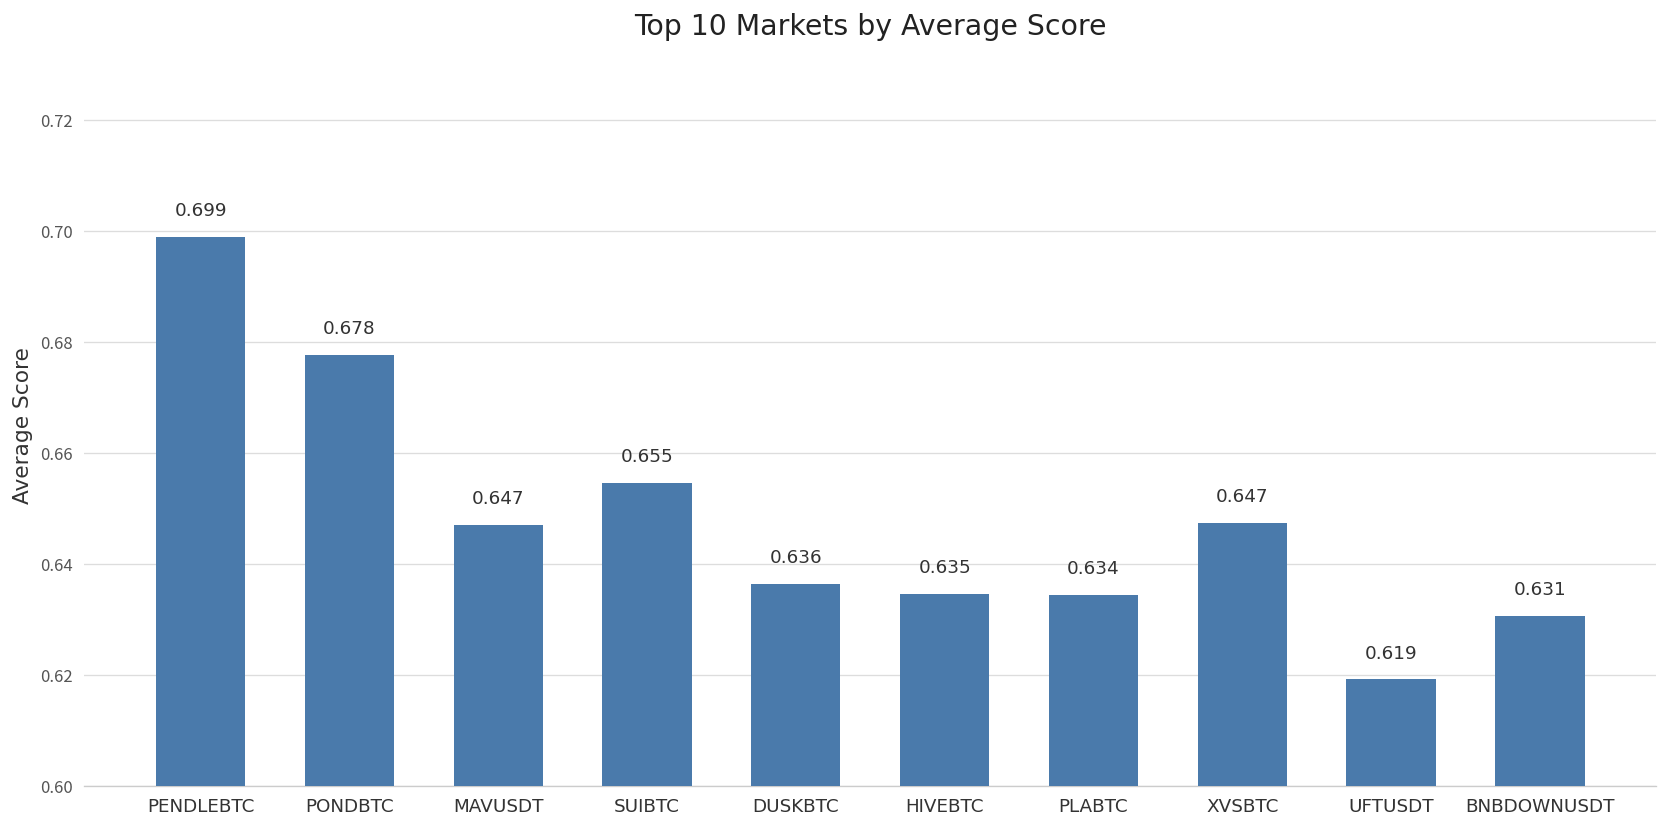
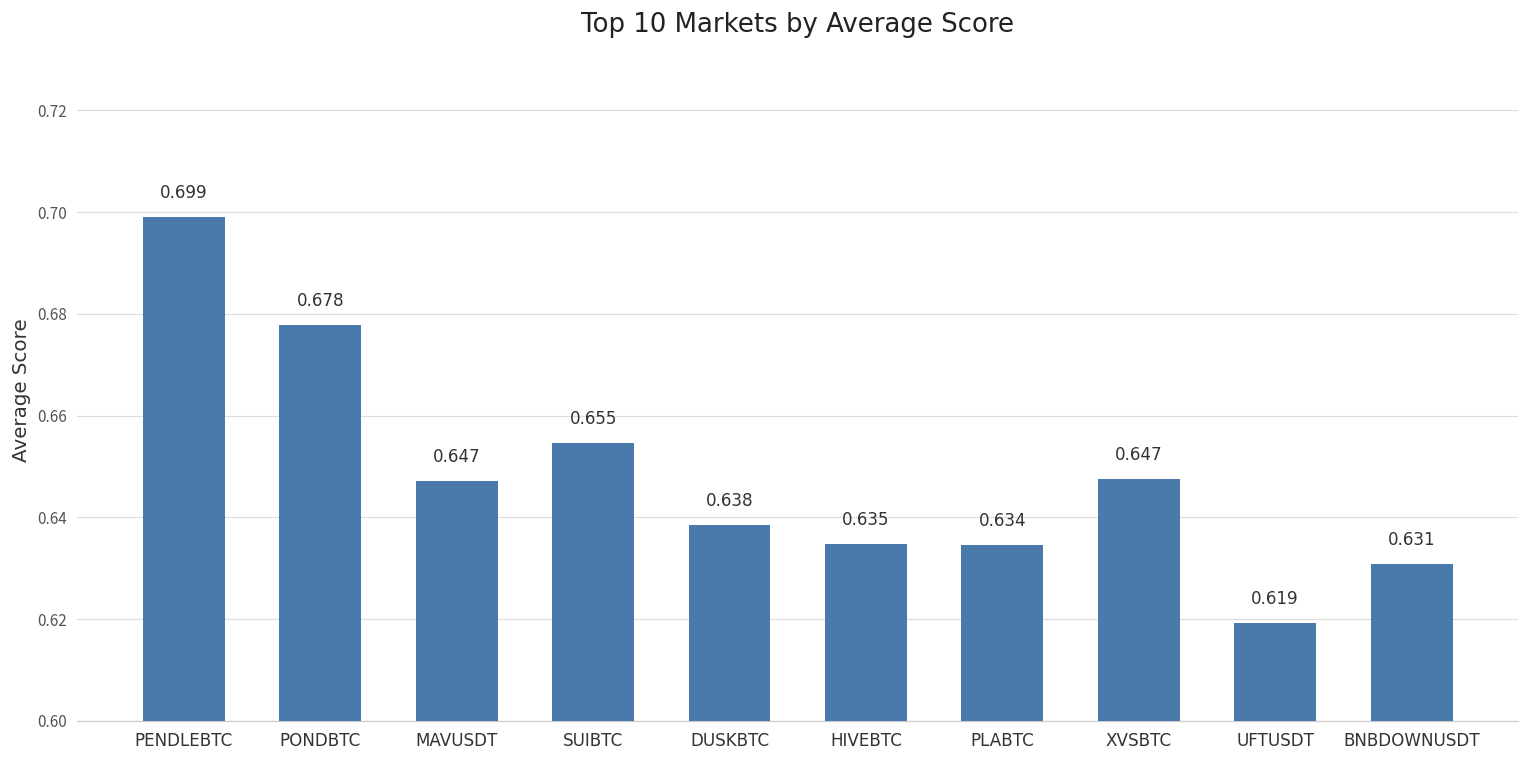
DUSKBTC: 0.636 -> 0.638
